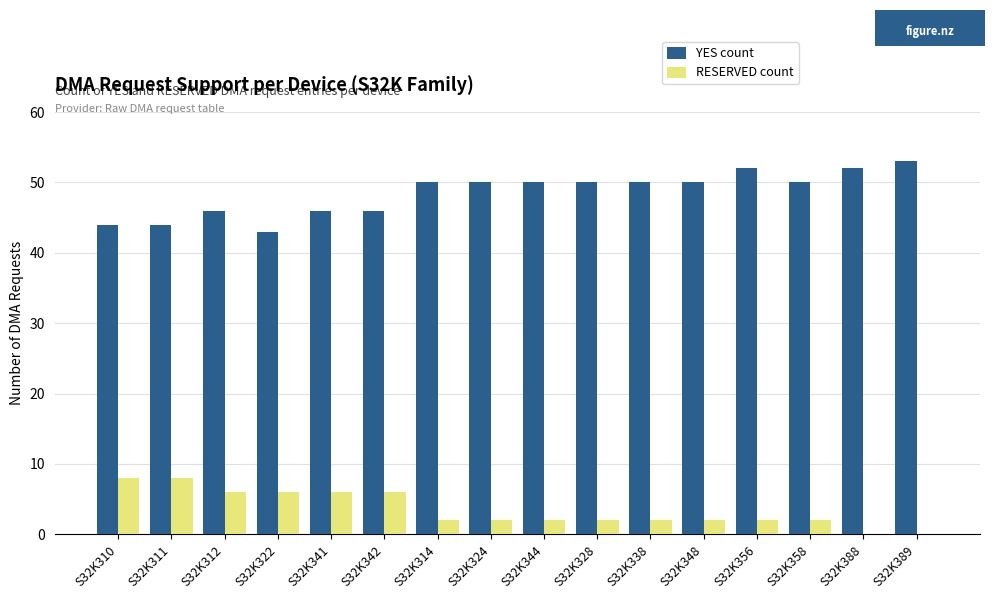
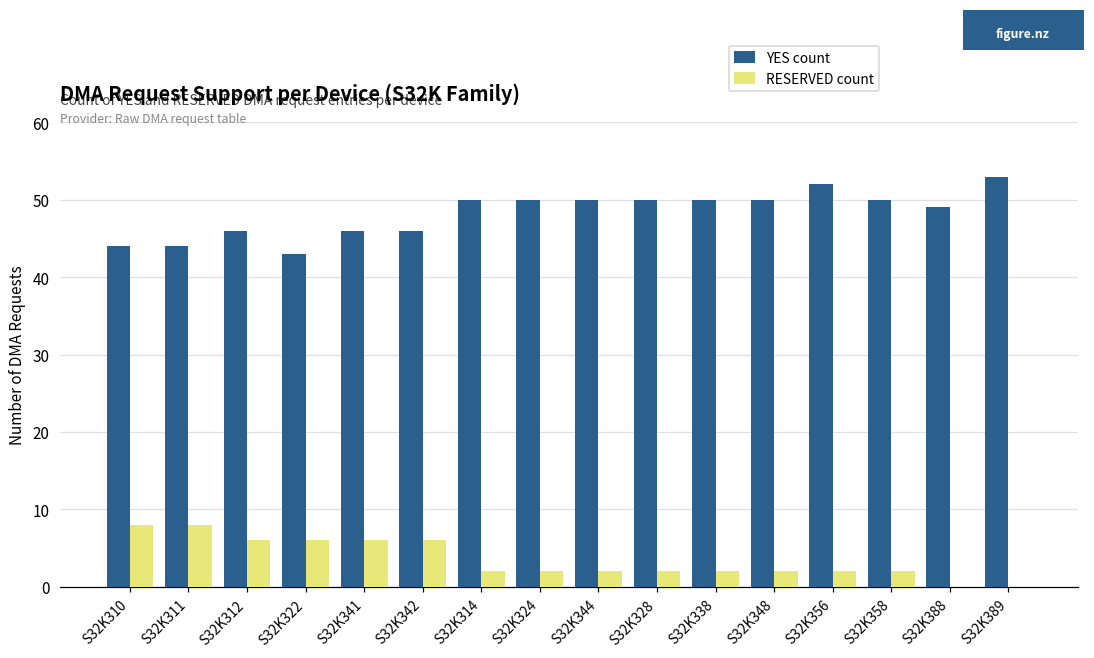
YES count, S32K388: 52 -> 49
